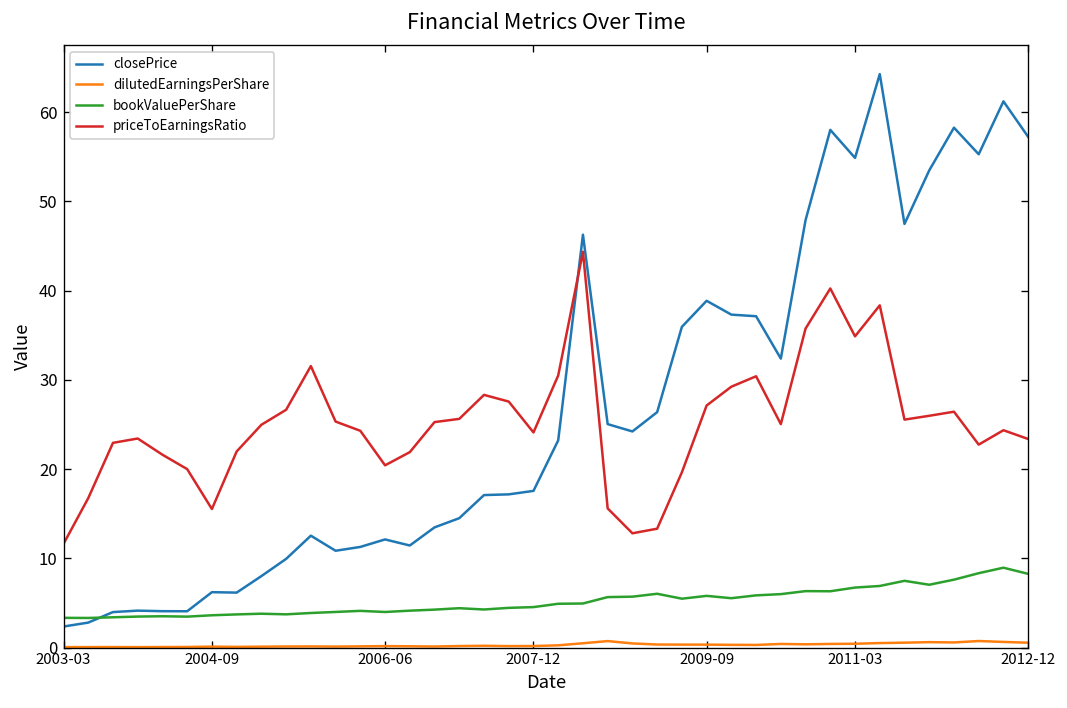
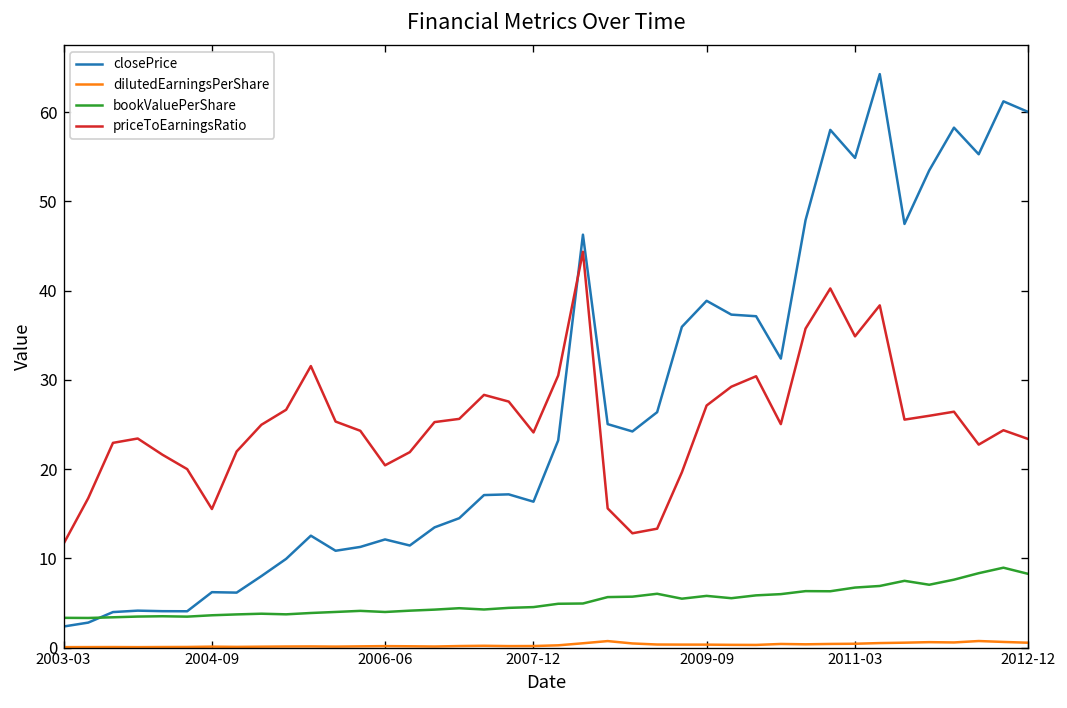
closePrice, 2007-12: 18 -> 16
closePrice, 2012-12: 57 -> 60
